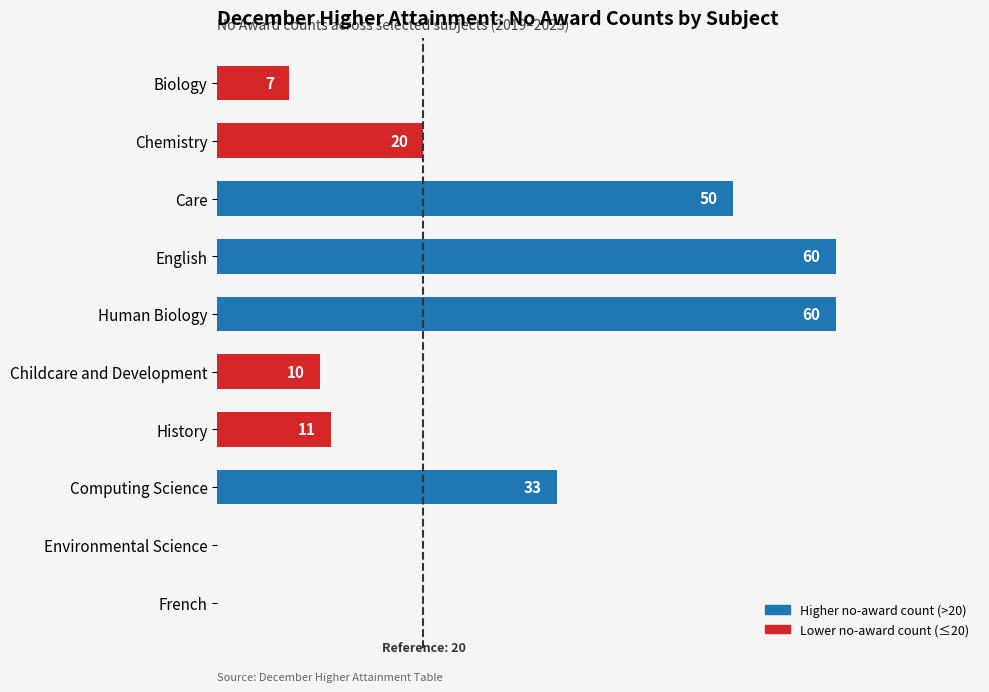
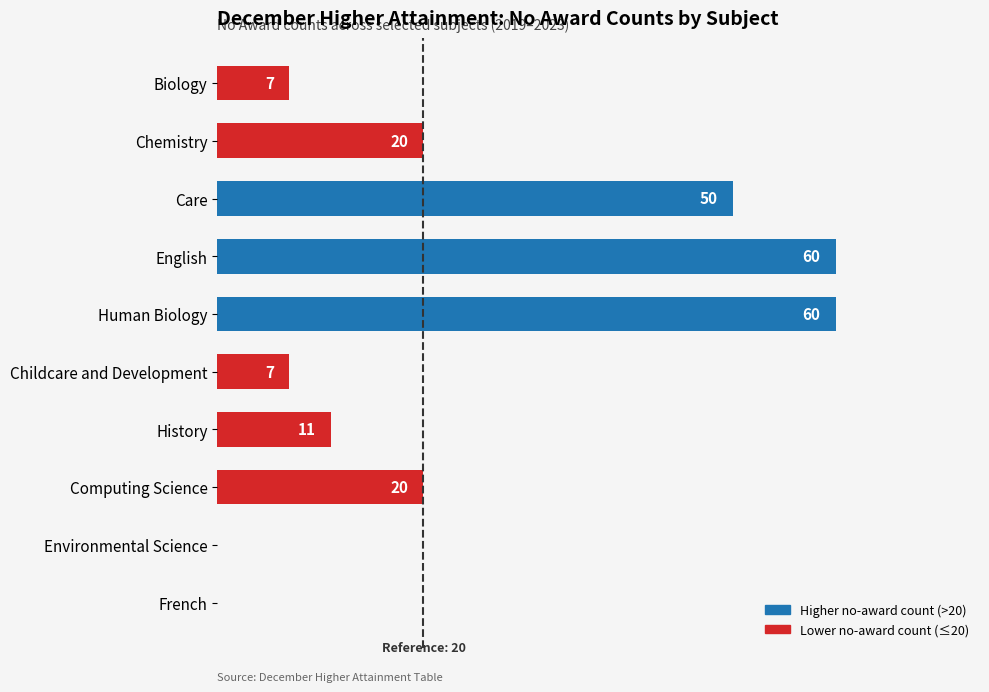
Childcare and Development: 10 -> 7
Computing Science: 33 -> 20
